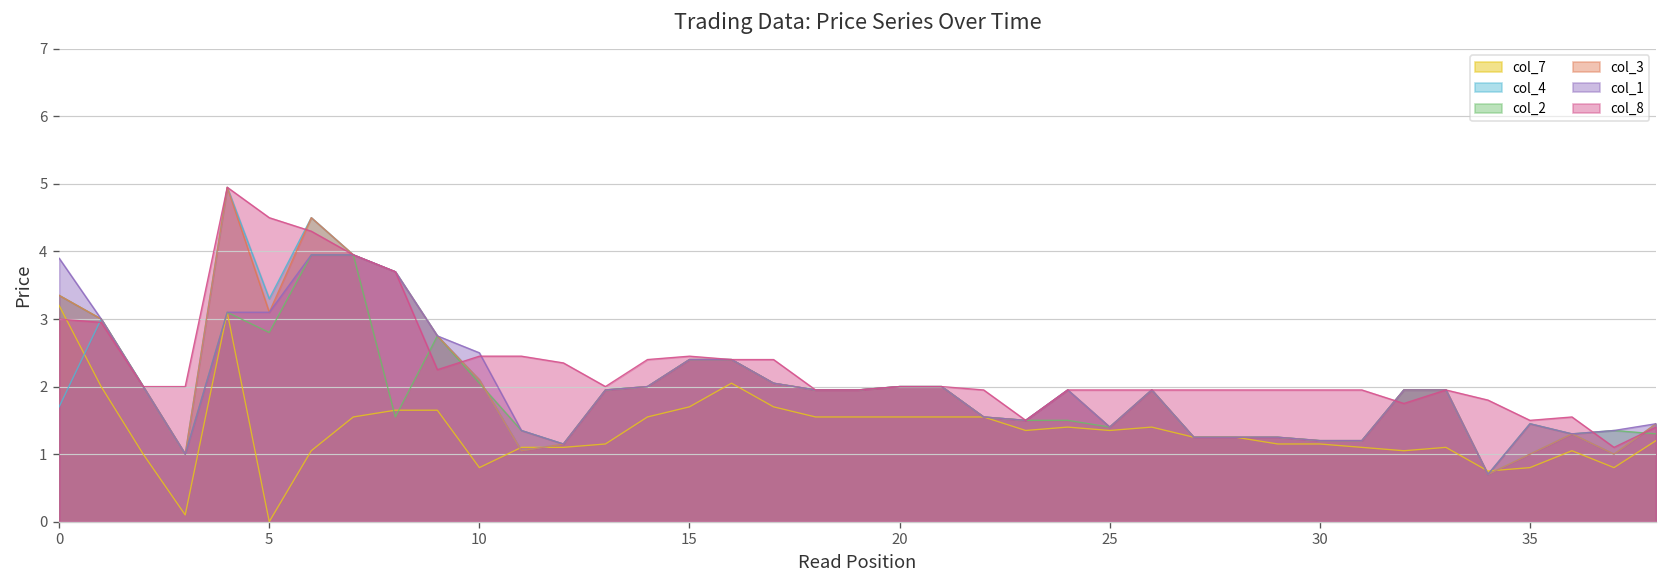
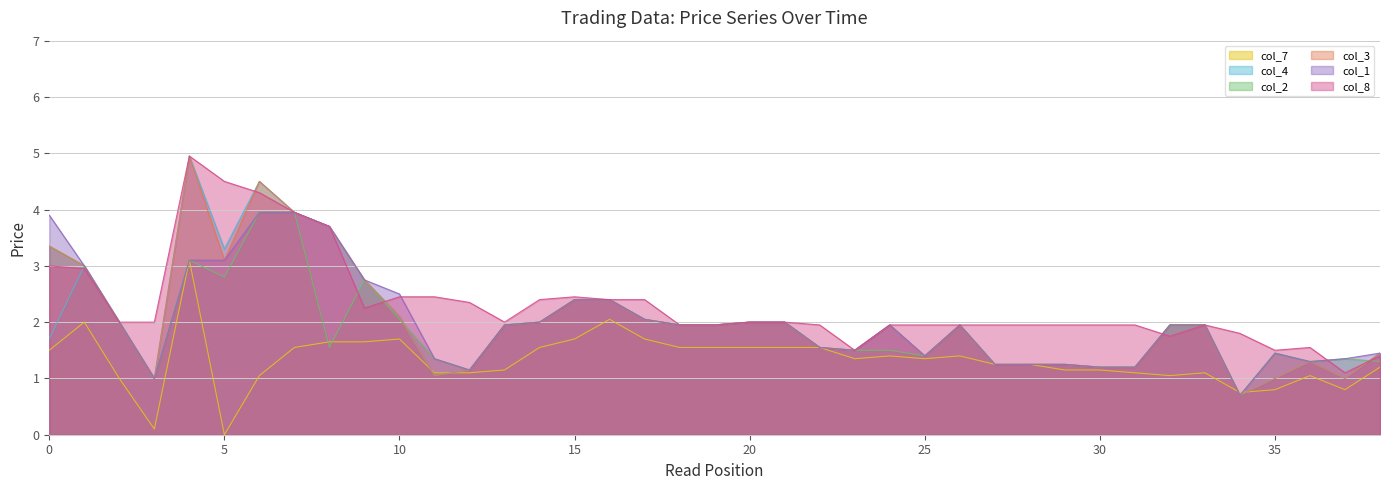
col_7, 0: 3.2 -> 1.5
col_7, 10: 0.8 -> 1.7
